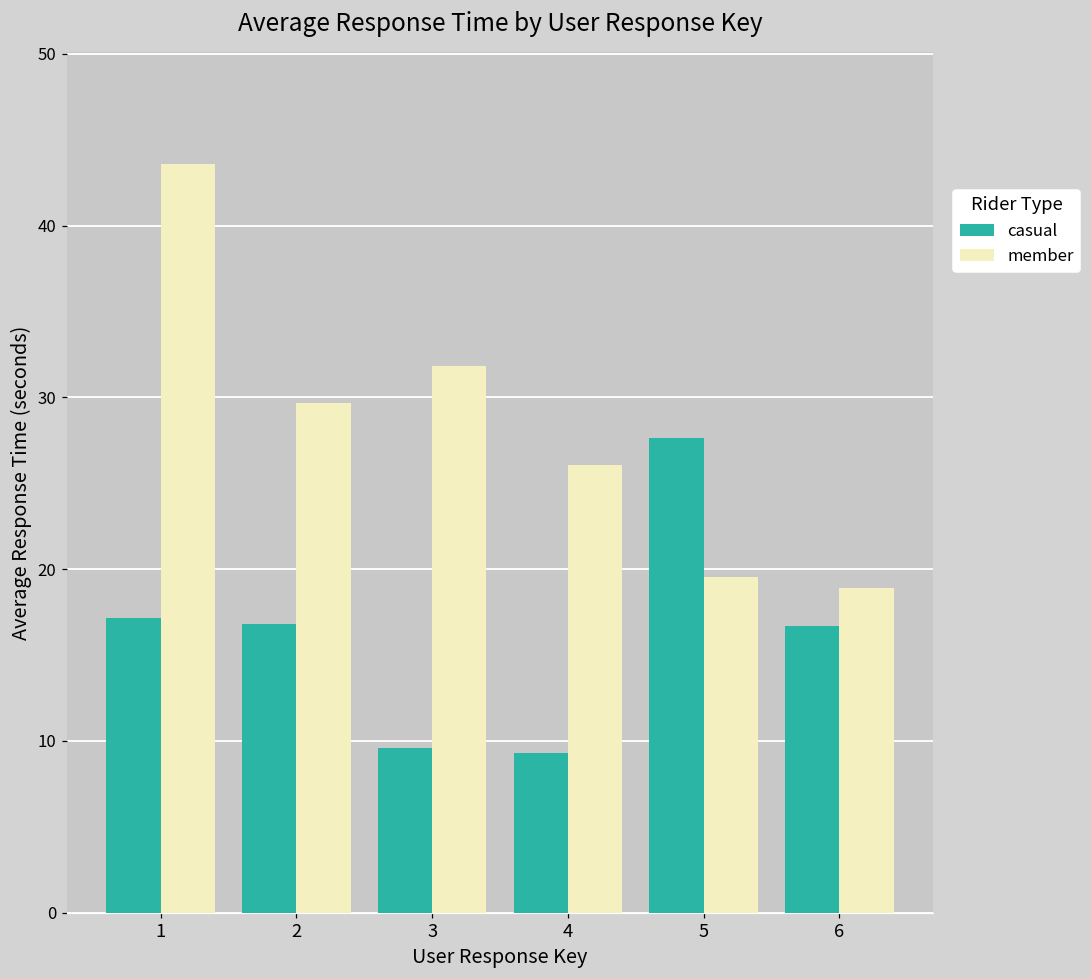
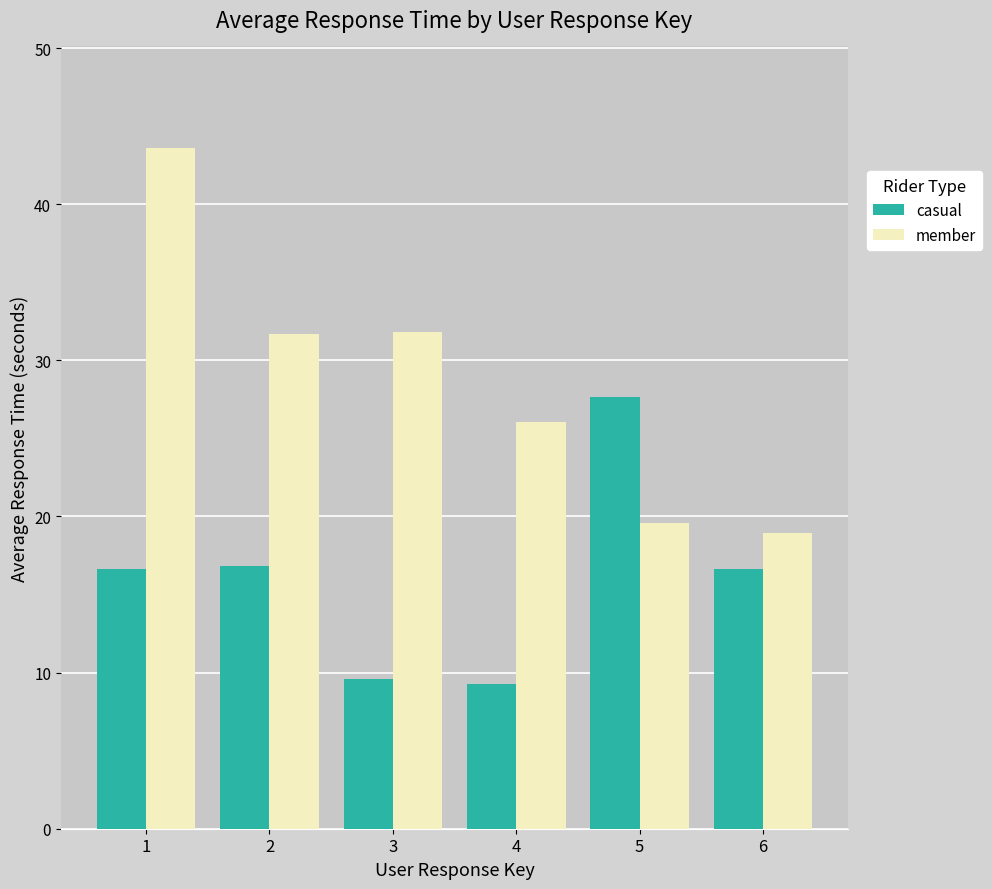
casual, 1: 17.1 -> 16.6
member, 2: 29.7 -> 31.7
